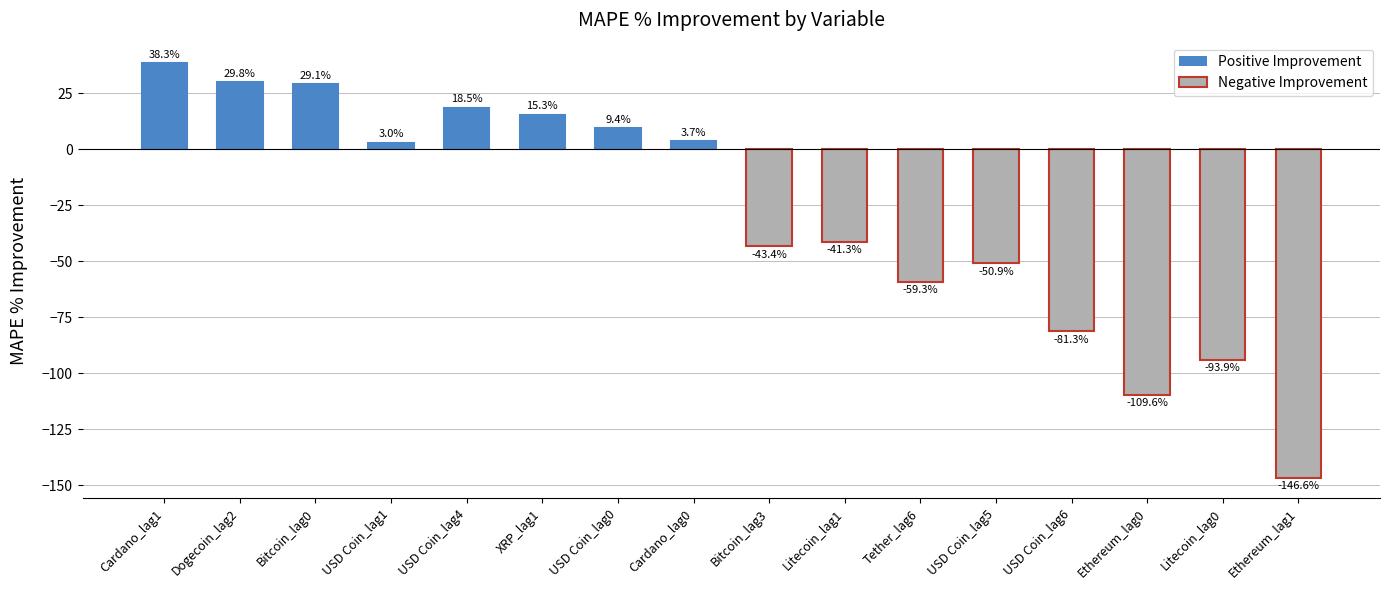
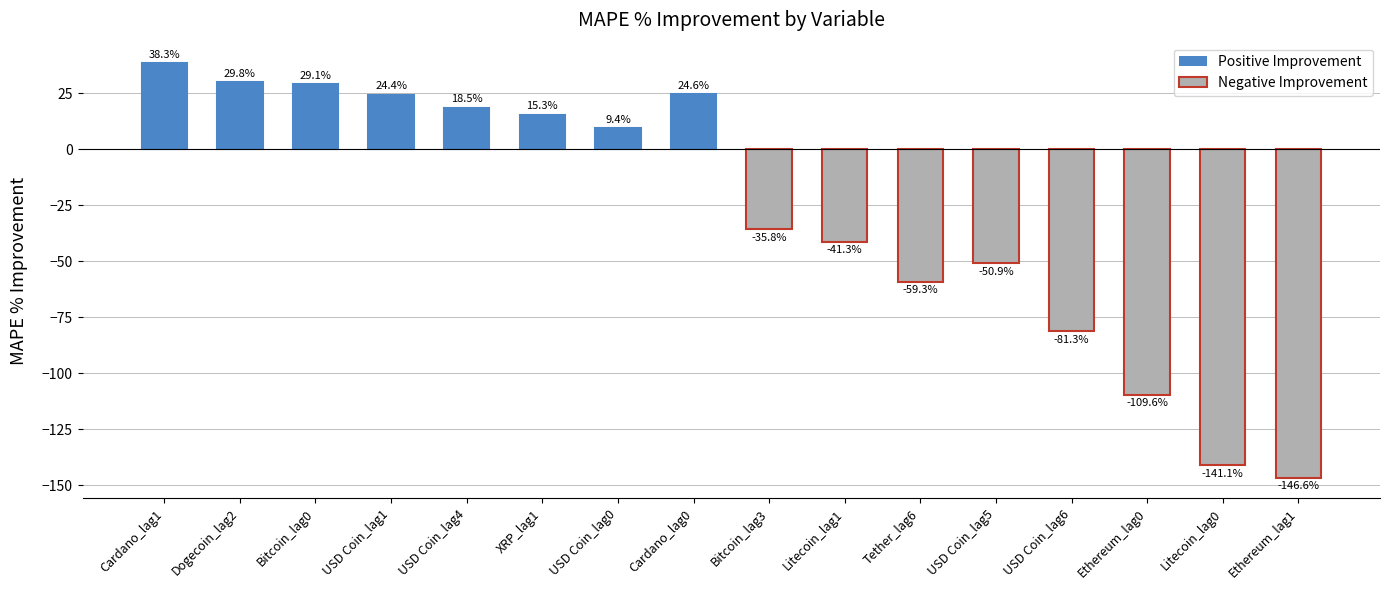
USD Coin_lag1: 3.0% -> 24.4%
Cardano_lag0: 3.7% -> 24.6%
Bitcoin_lag3: -43.4% -> -35.8%
Litecoin_lag0: -93.9% -> -141.1%
